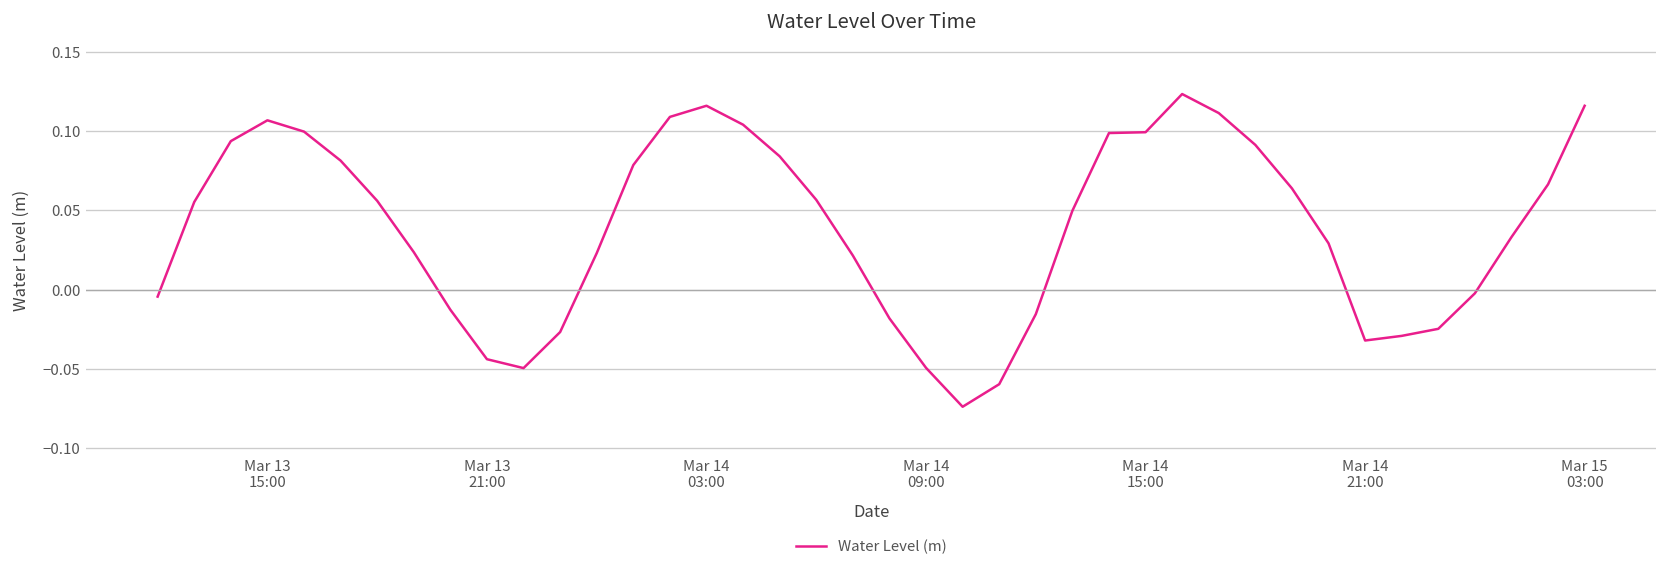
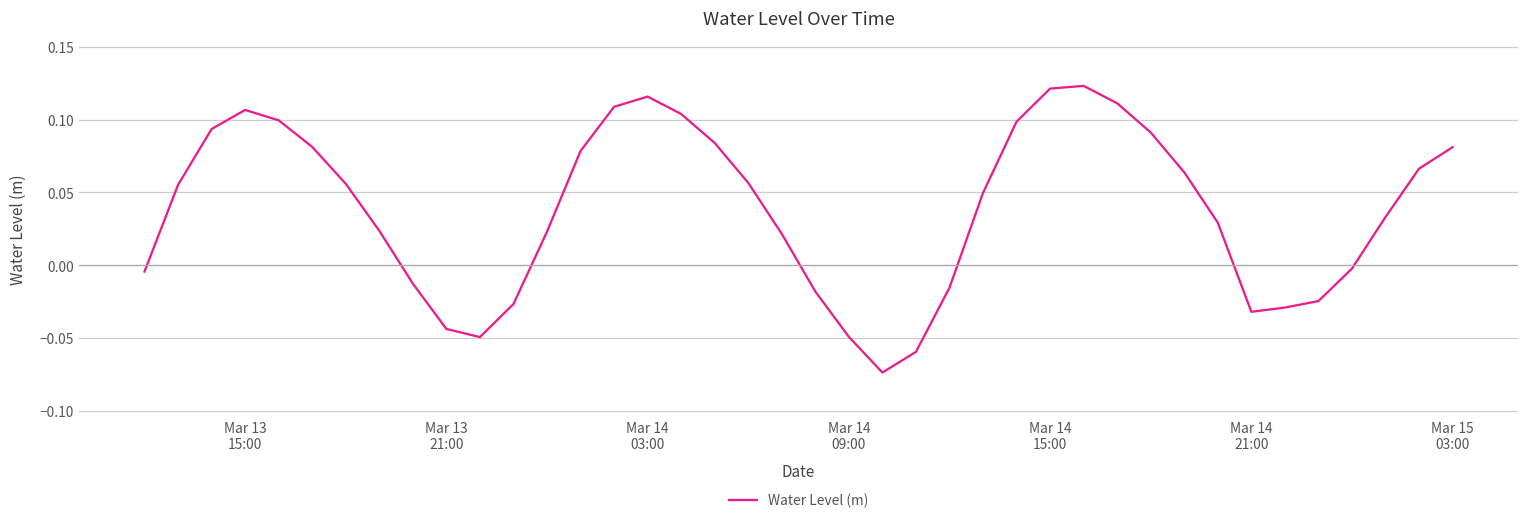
Mar 14 15:00: 0.099 -> 0.121
Mar 15 03:00: 0.116 -> 0.081
